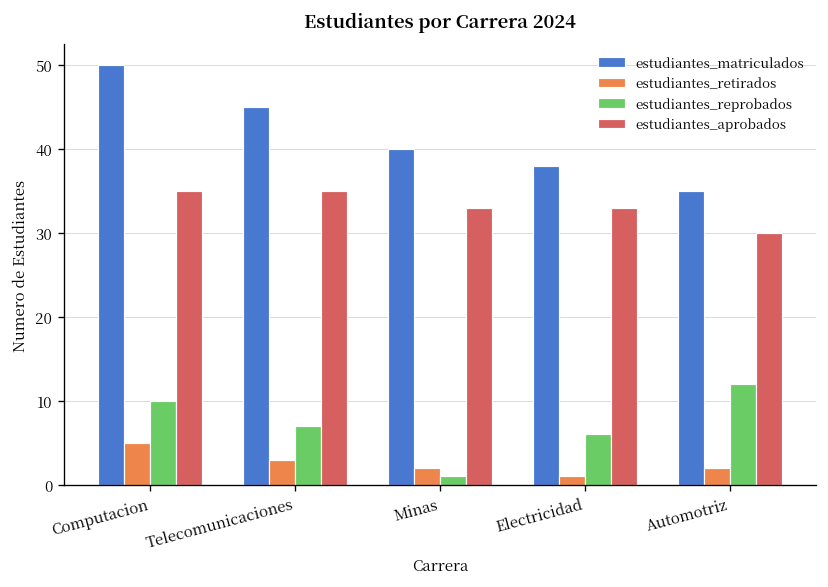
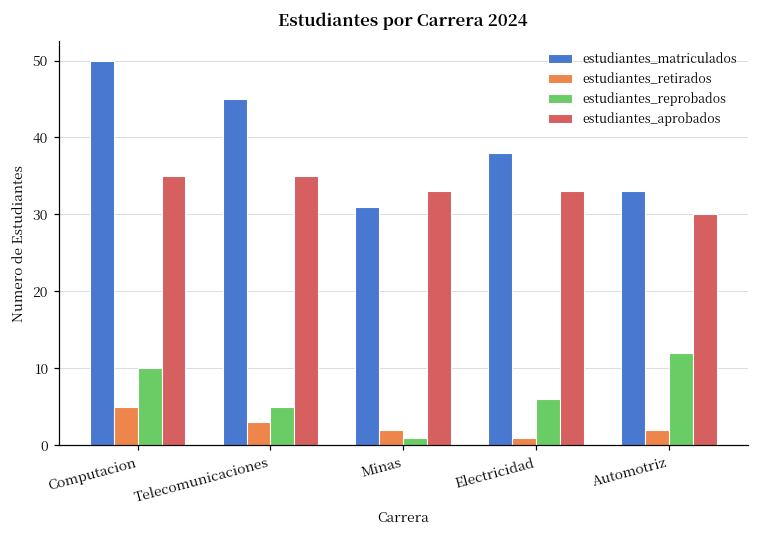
estudiantes_reprobados, Telecomunicaciones: 7 -> 5
estudiantes_matriculados, Minas: 40 -> 31
estudiantes_matriculados, Automotriz: 35 -> 33
